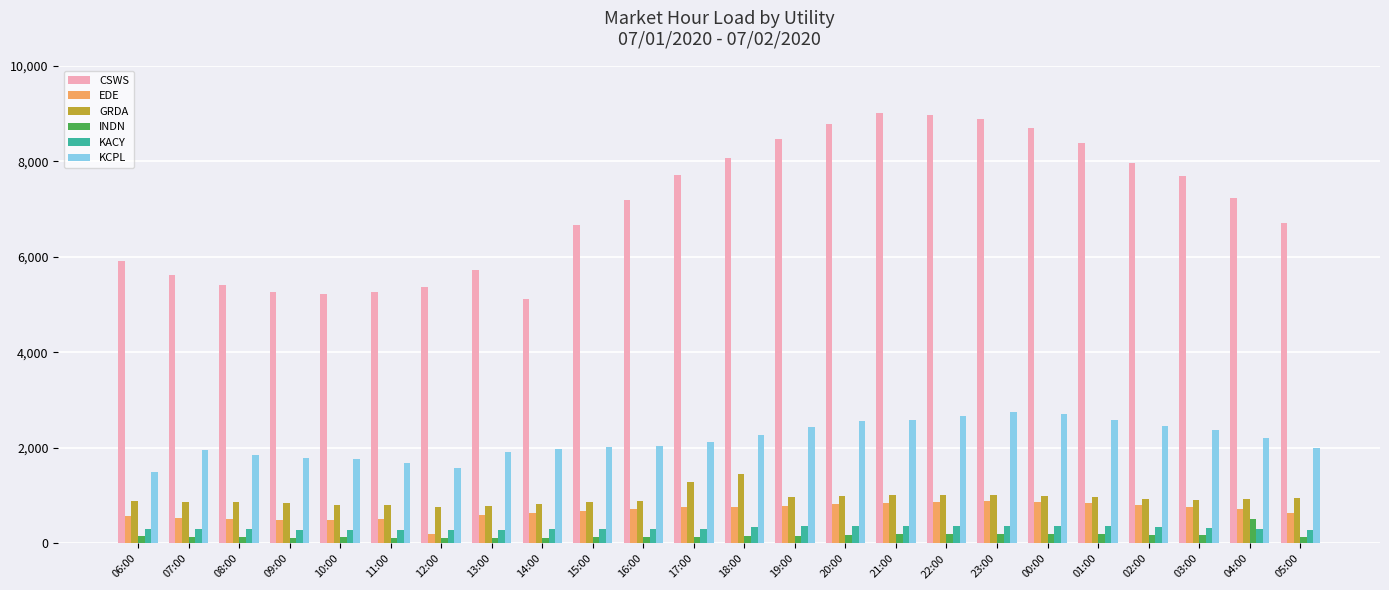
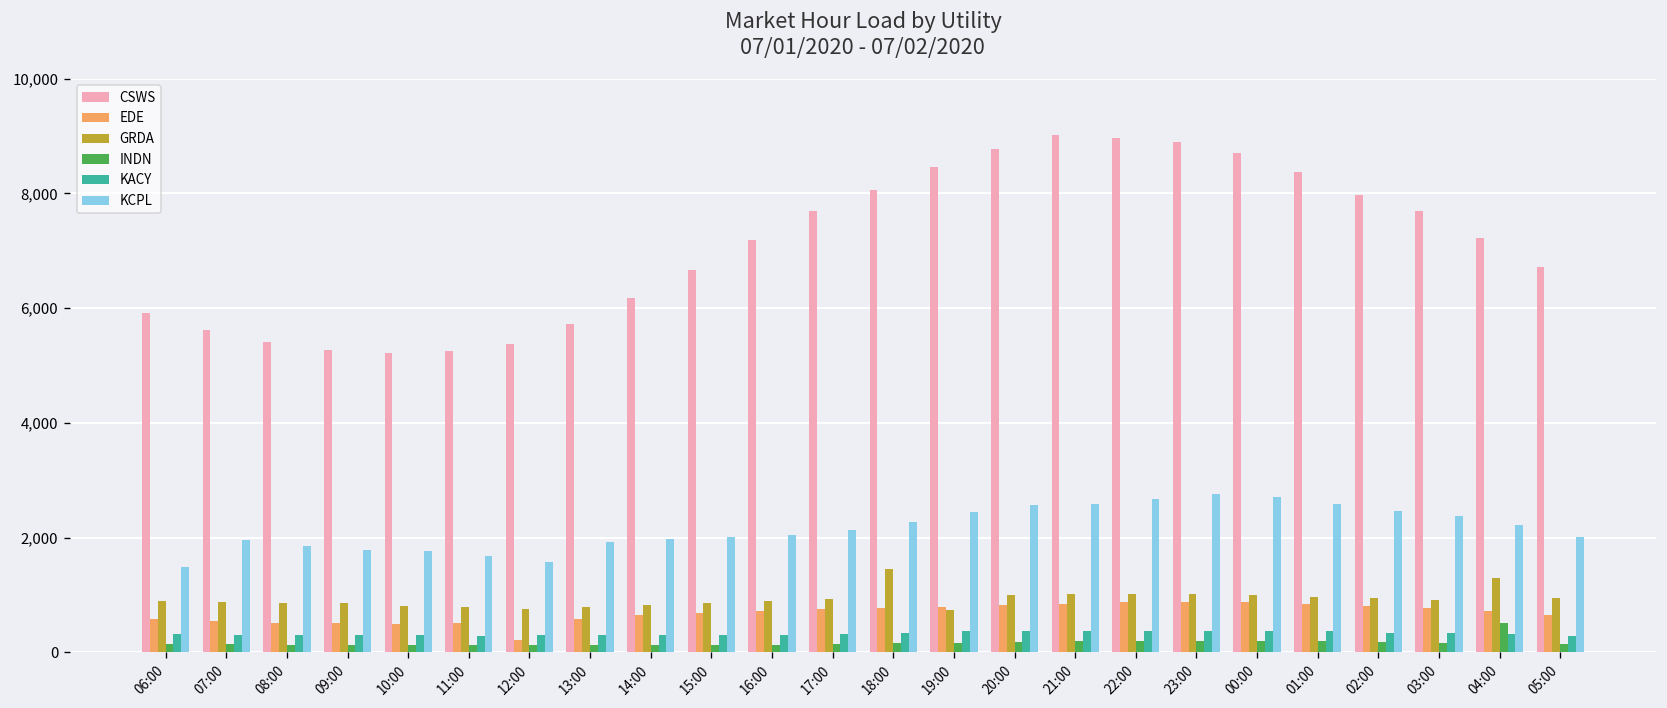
CSWS, 14:00: 5,100 -> 6,200
GRDA, 17:00: 1,300 -> 900
GRDA, 19:00: 1,000 -> 700
GRDA, 04:00: 900 -> 1,300
